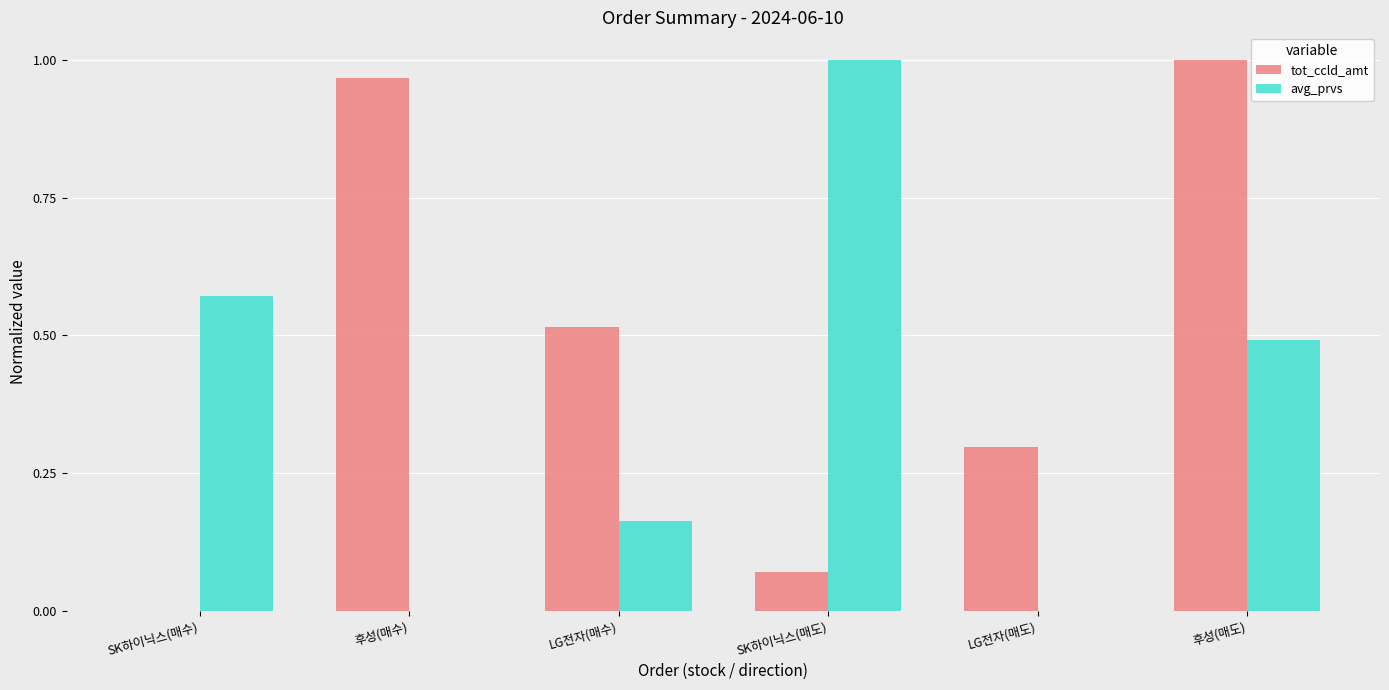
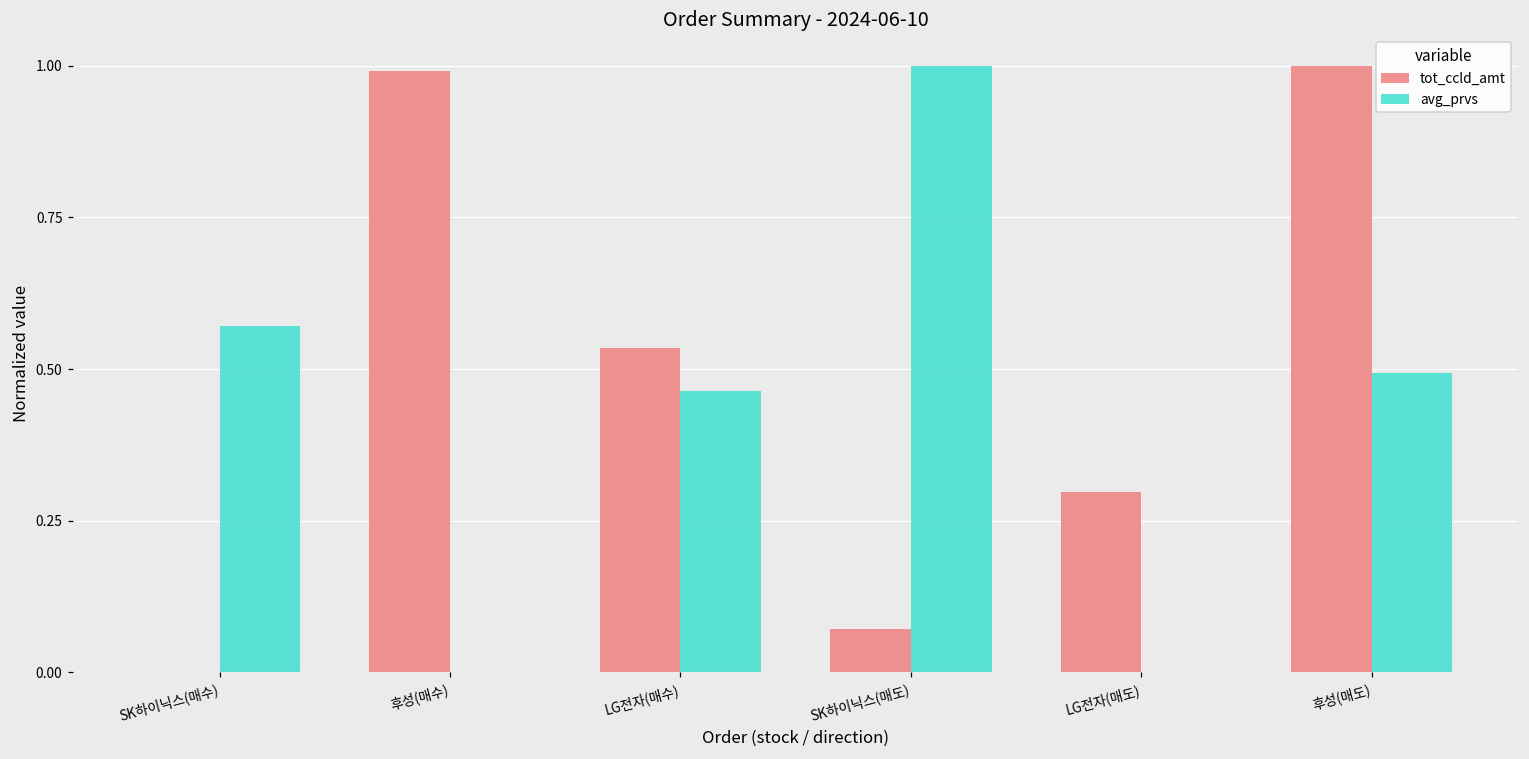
tot_ccld_amt, 후성(매수): 0.97 -> 0.99
tot_ccld_amt, LG전자(매수): 0.52 -> 0.53
avg_prvs, LG전자(매수): 0.16 -> 0.46
